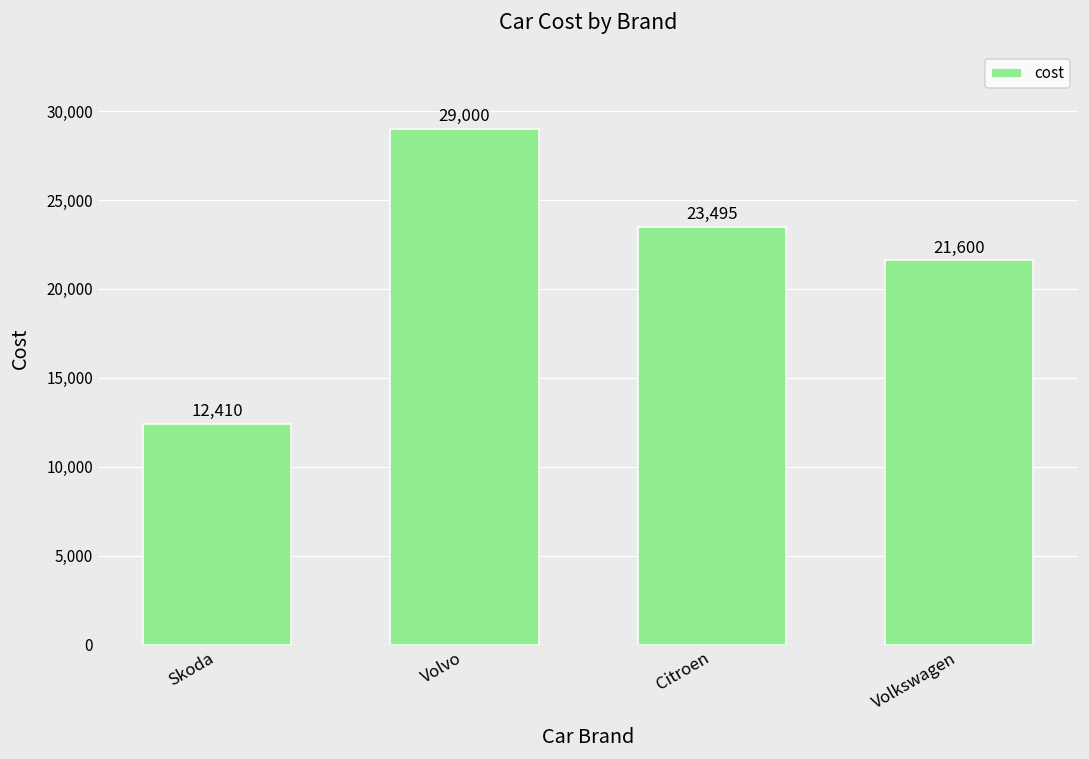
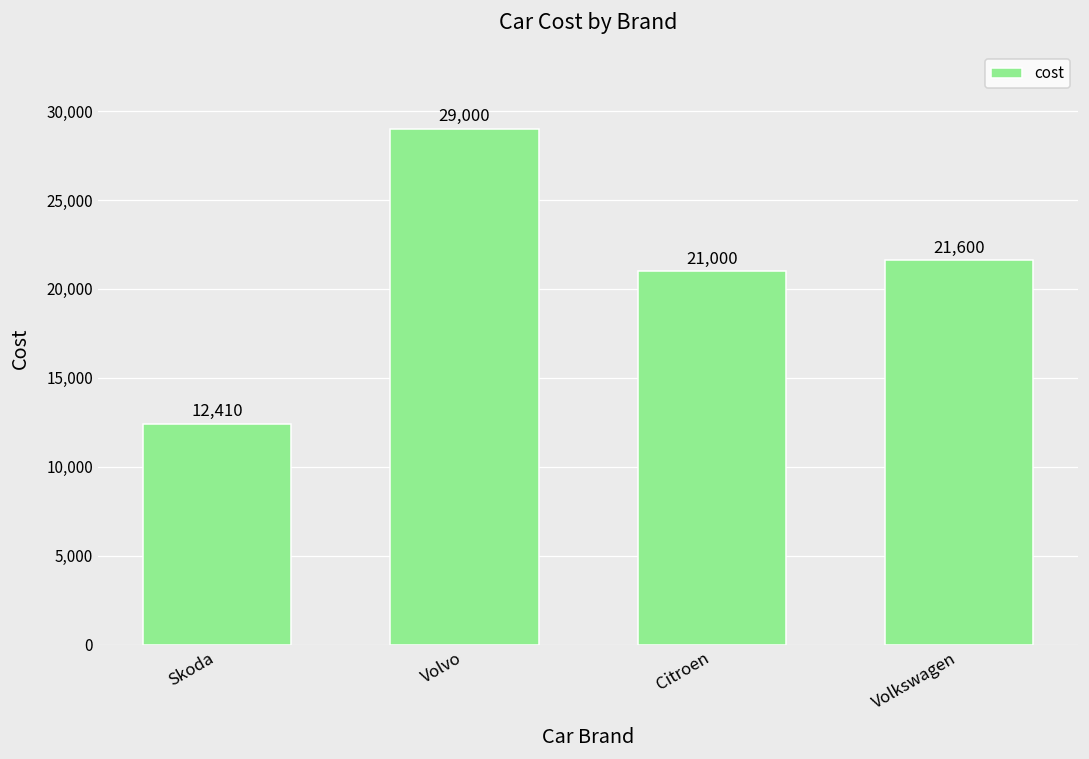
Citroen: 23,495 -> 21,000
